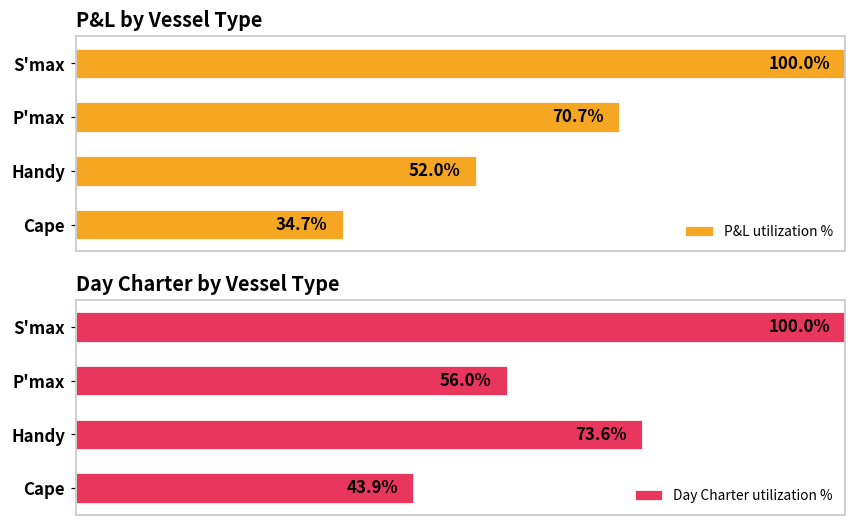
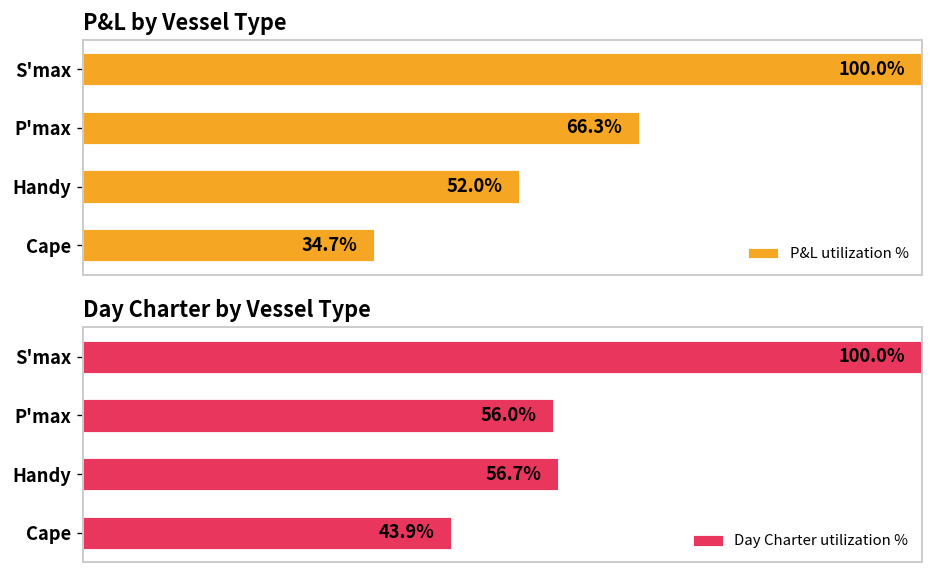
P&L by Vessel Type, P'max: 70.7% -> 66.3%
Day Charter by Vessel Type, Handy: 73.6% -> 56.7%
